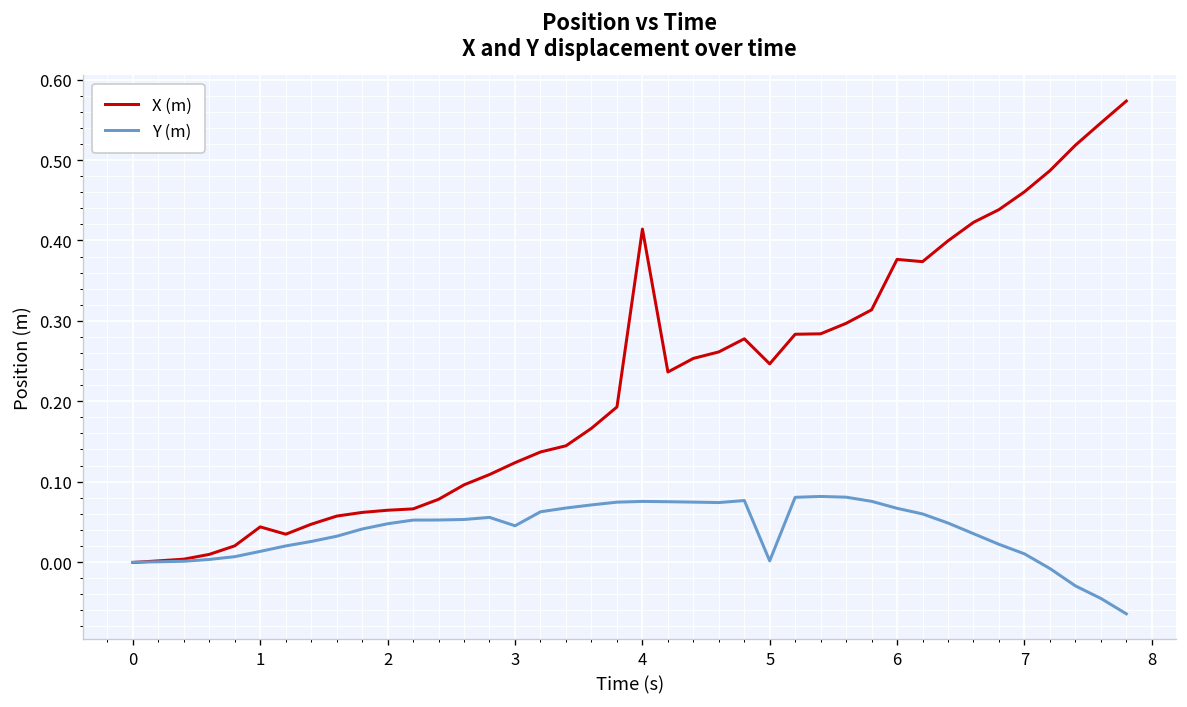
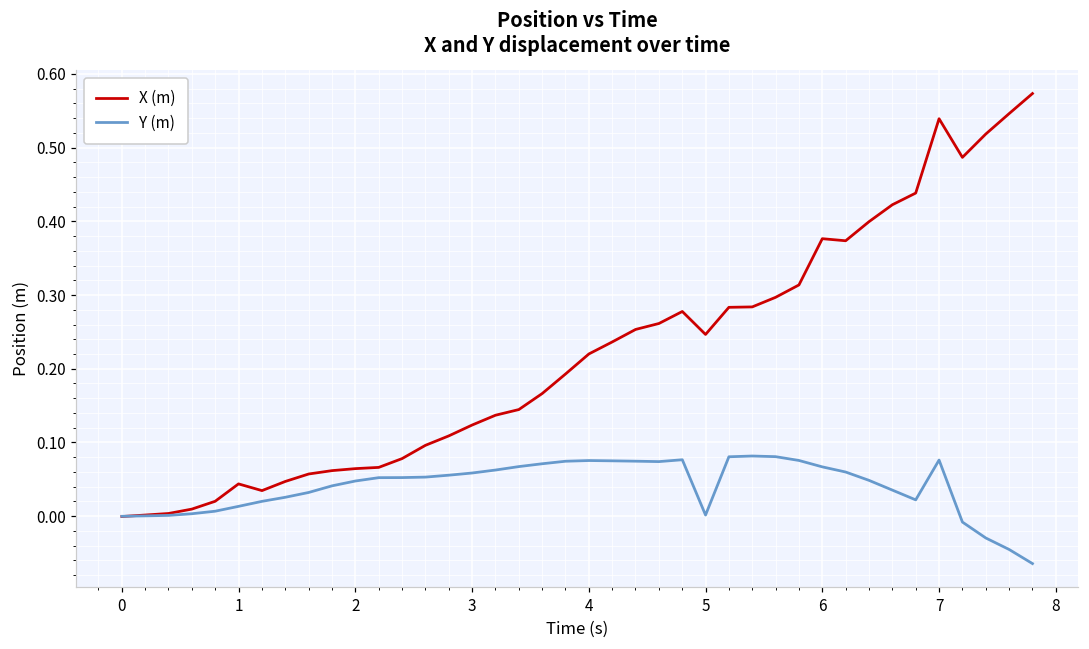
Y (m), 3: 0.05 -> 0.06
X (m), 4: 0.41 -> 0.22
X (m), 7: 0.46 -> 0.54
Y (m), 7: 0.01 -> 0.08
